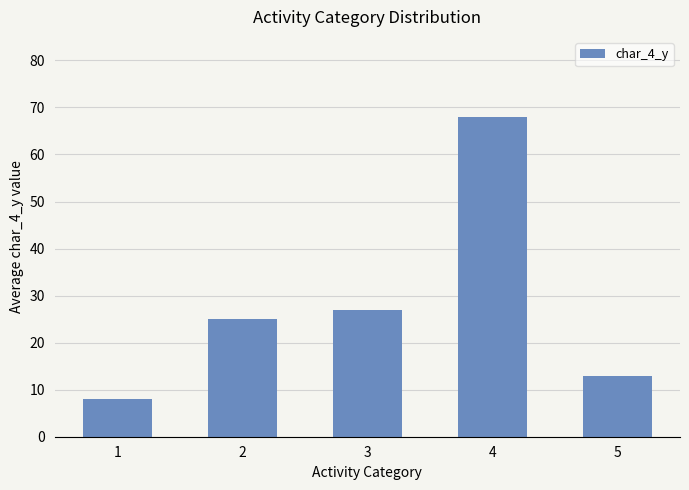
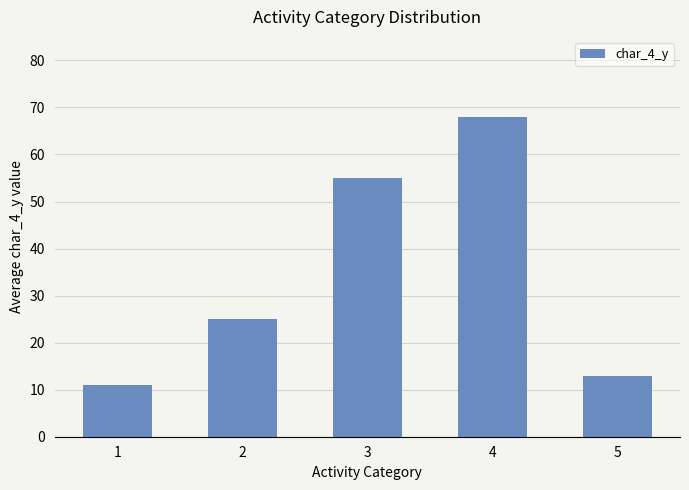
1: 8 -> 11
3: 27 -> 55
